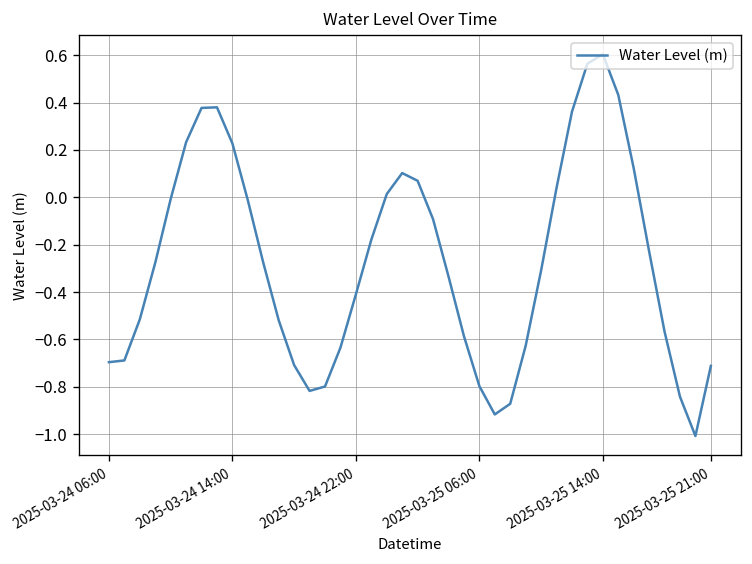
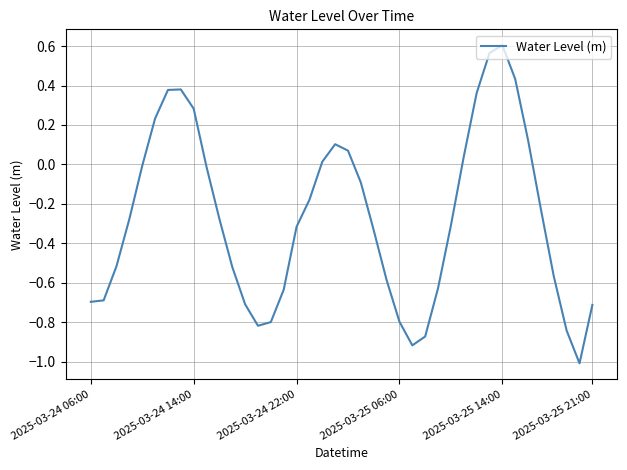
2025-03-24 14:00: 0.23 -> 0.28
2025-03-24 22:00: -0.41 -> -0.32
